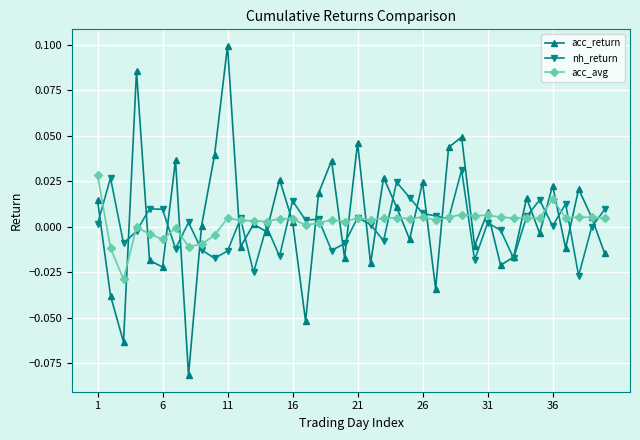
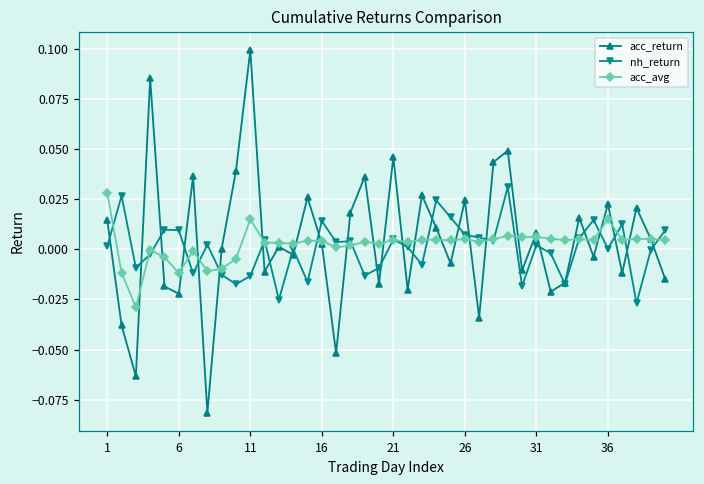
acc_avg, 6: -0.007 -> -0.012
acc_avg, 11: 0.005 -> 0.015
